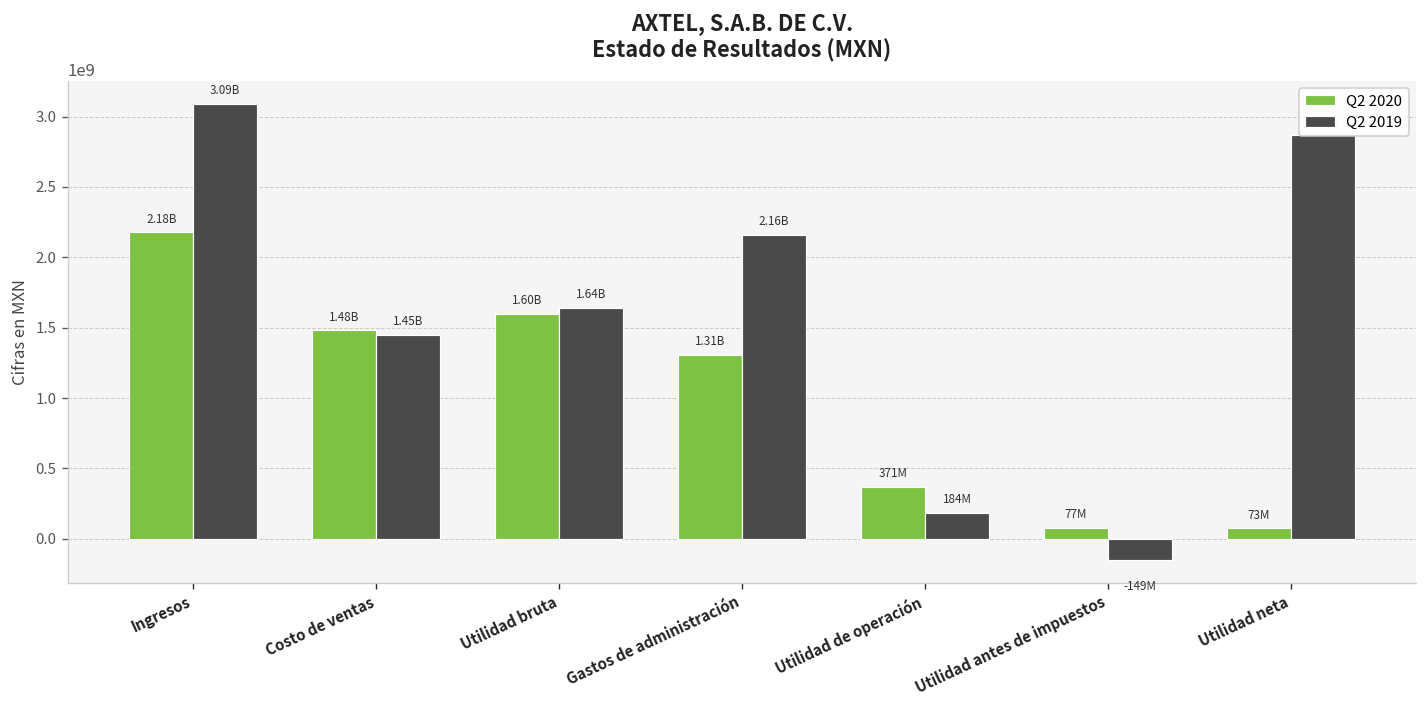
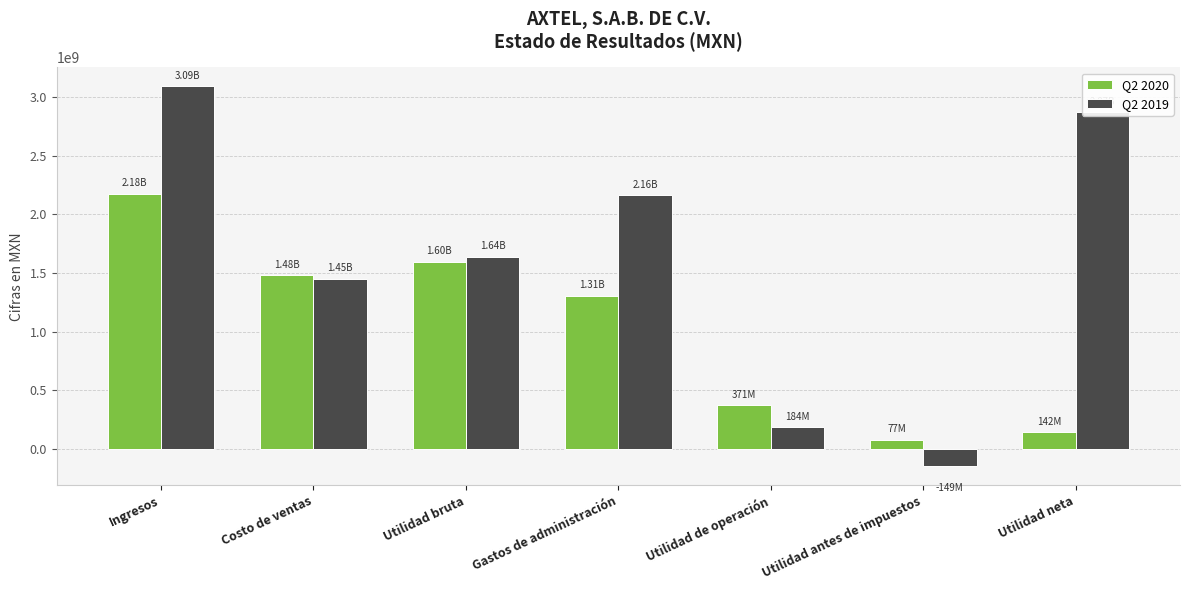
Q2 2020, Utilidad neta: 73M -> 142M
